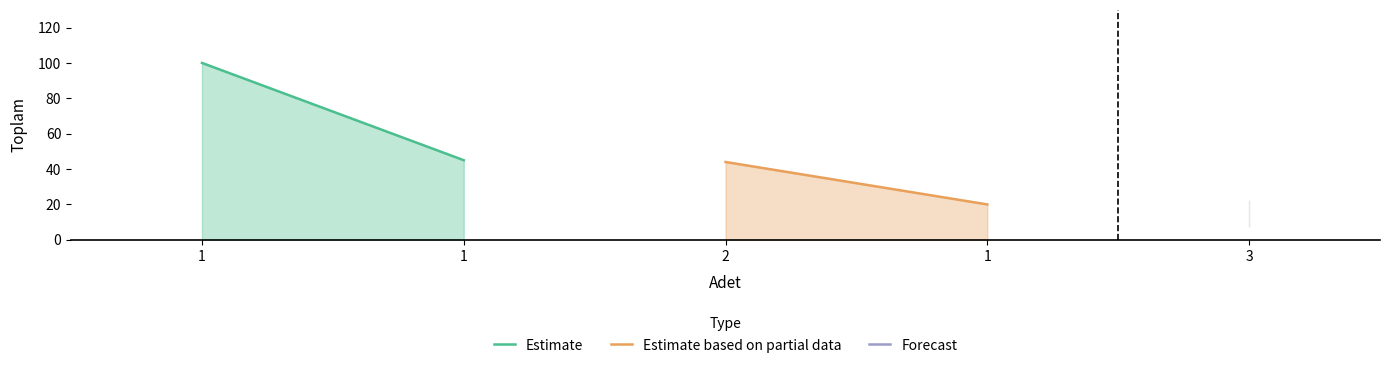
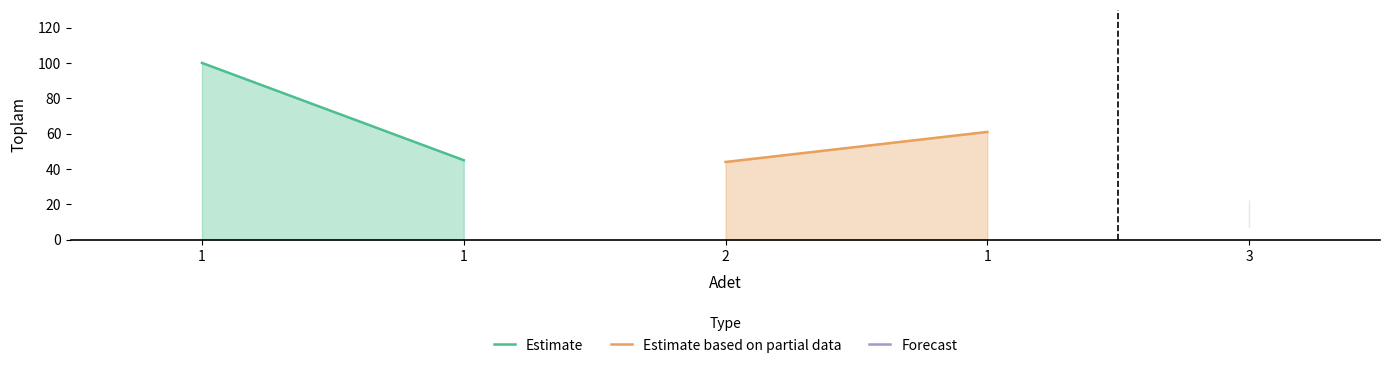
Estimate based on partial data, 1: 20 -> 61
